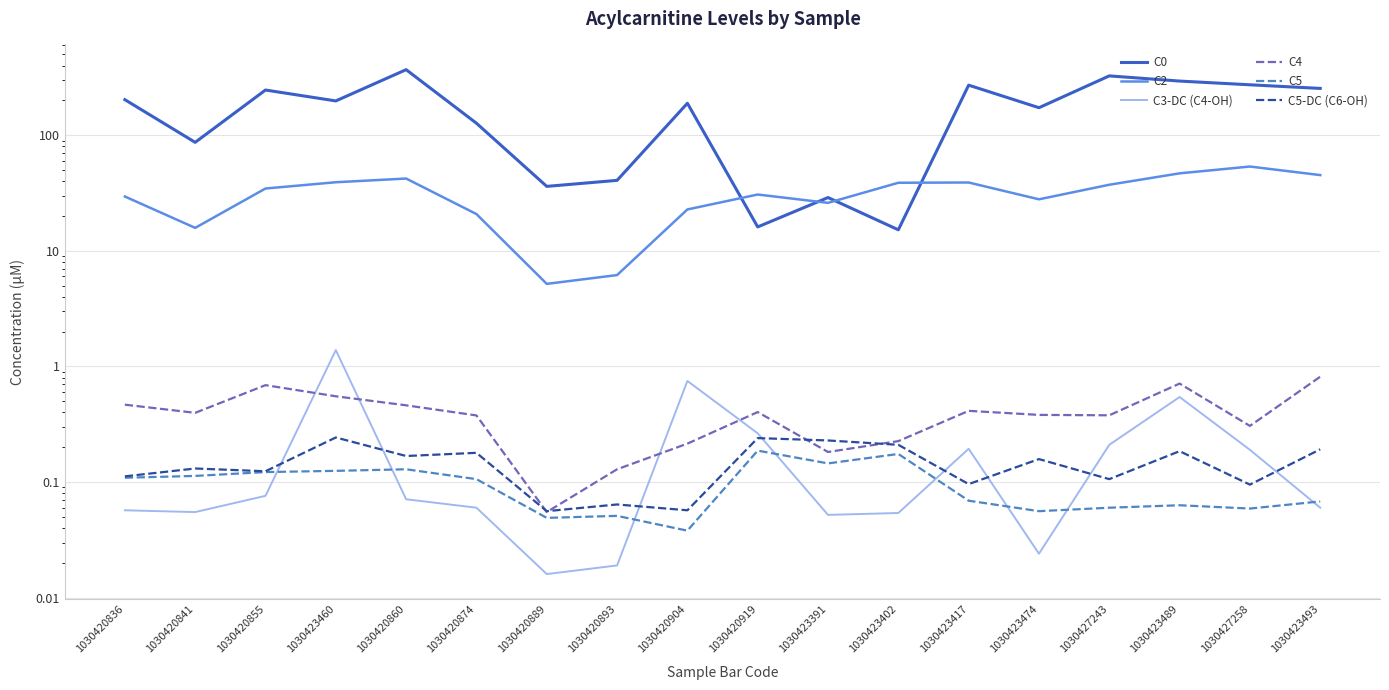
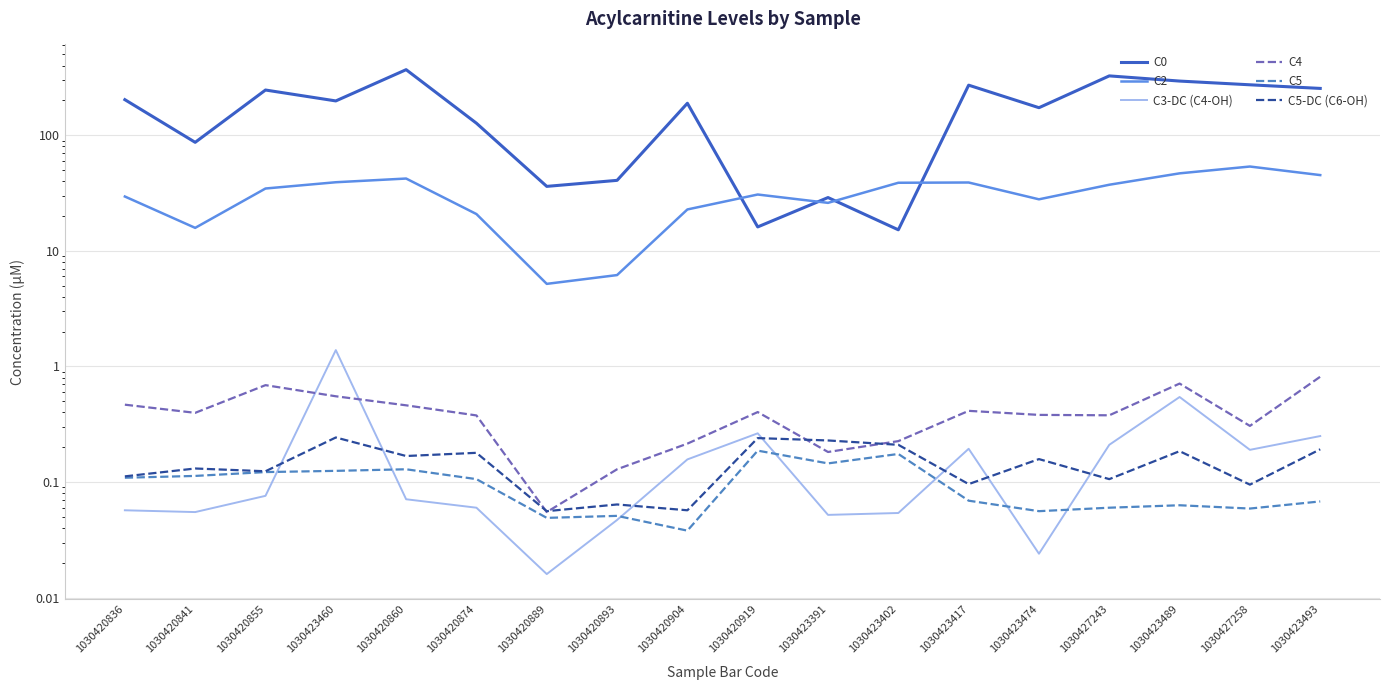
C3-DC (C4-OH), 1030420893: 0.019 -> 0.047
C3-DC (C4-OH), 1030420904: 0.7 -> 0.16
C3-DC (C4-OH), 1030423493: 0.06 -> 0.25
